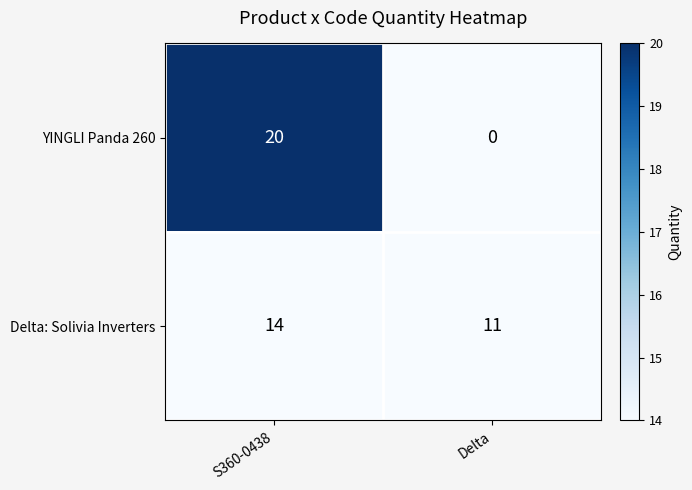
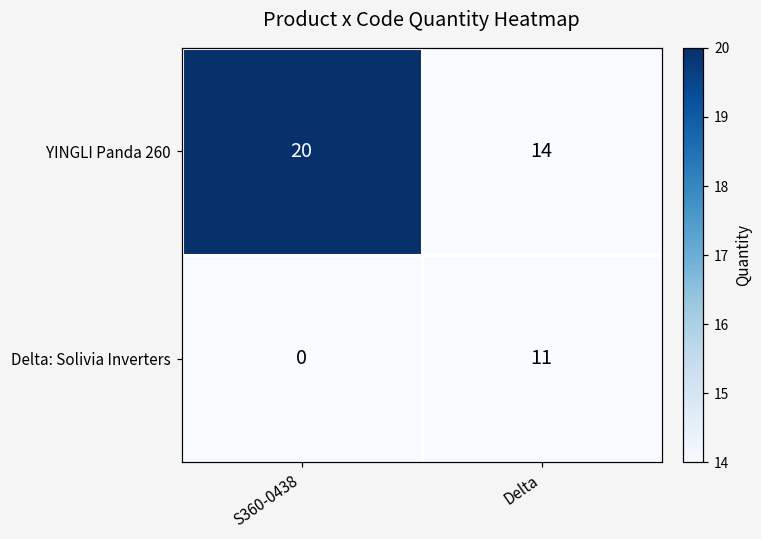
YINGLI Panda 260, Delta: 0 -> 14
Delta: Solivia Inverters, S360-0438: 14 -> 0
